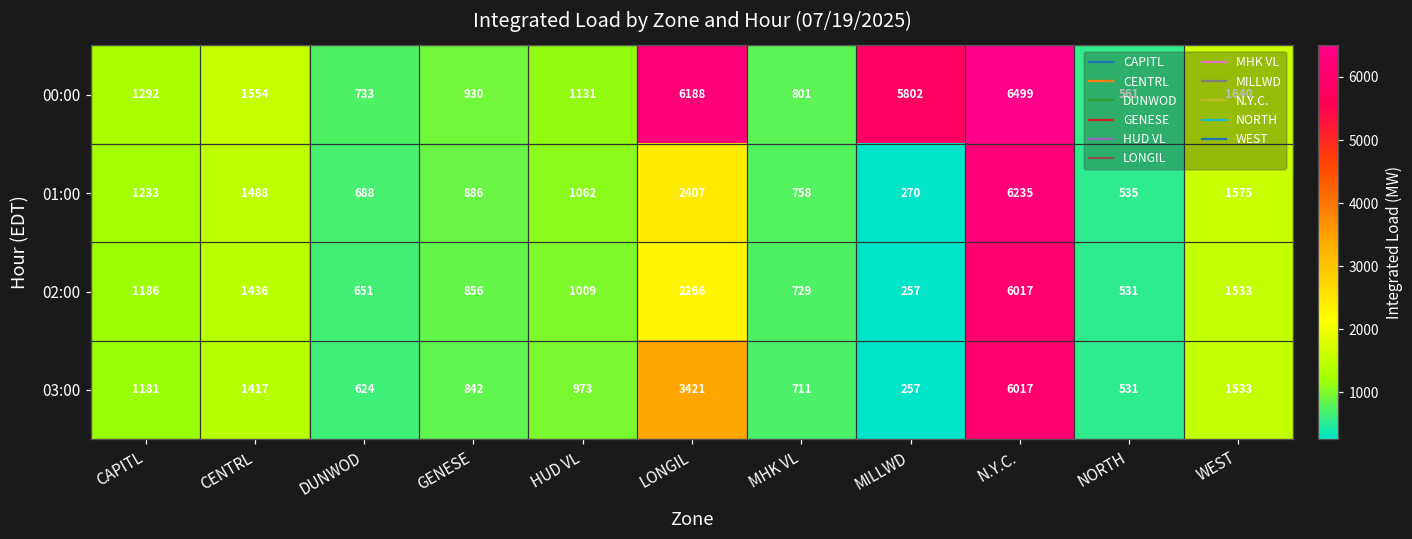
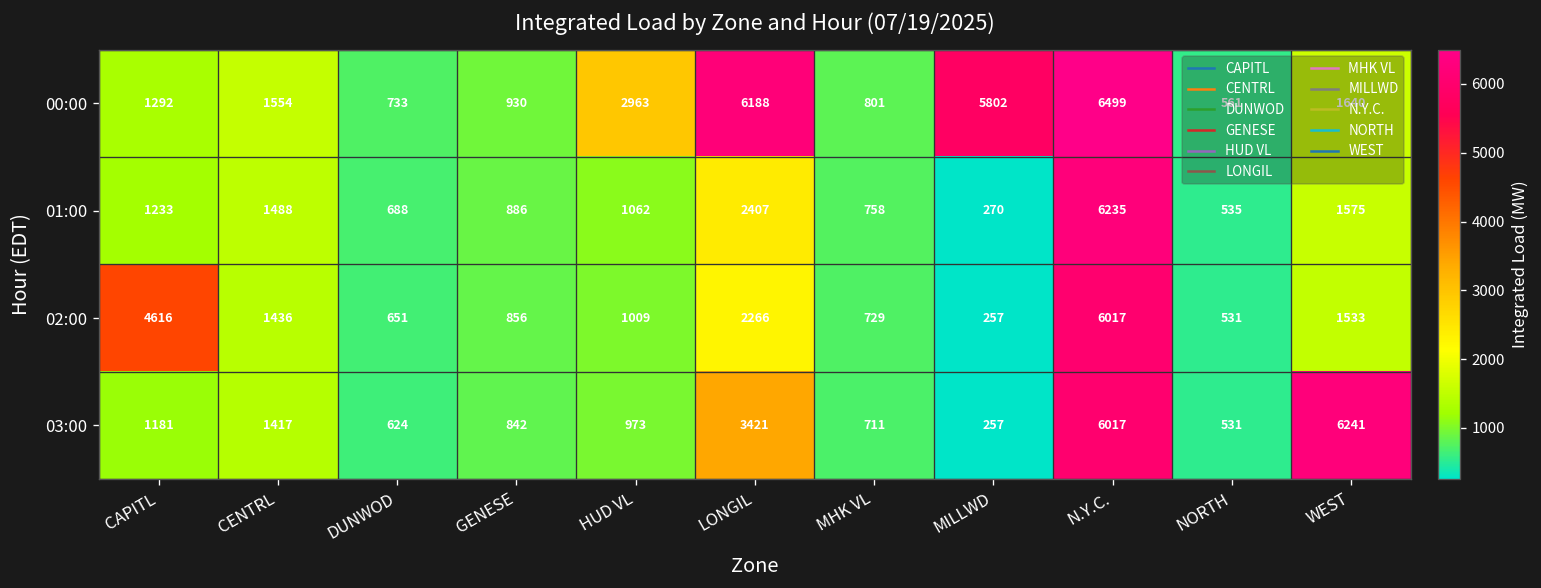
00:00, HUD VL: 1131 -> 2963
02:00, CAPITL: 1186 -> 4616
03:00, WEST: 1533 -> 6241
